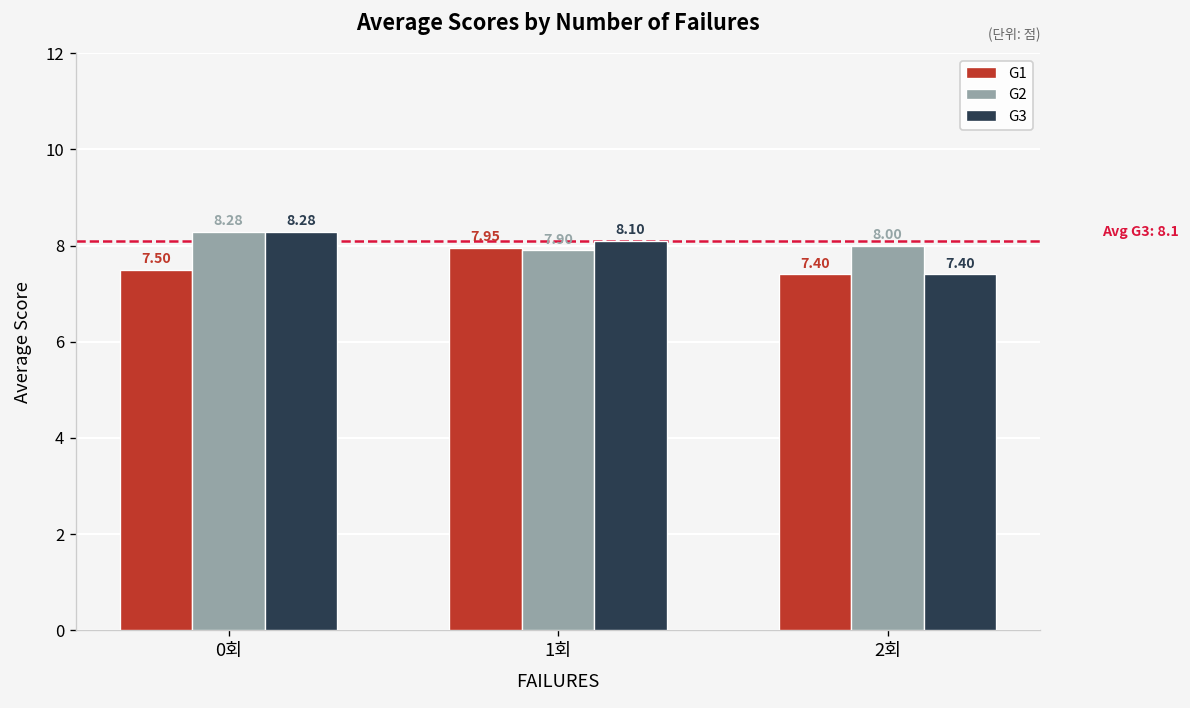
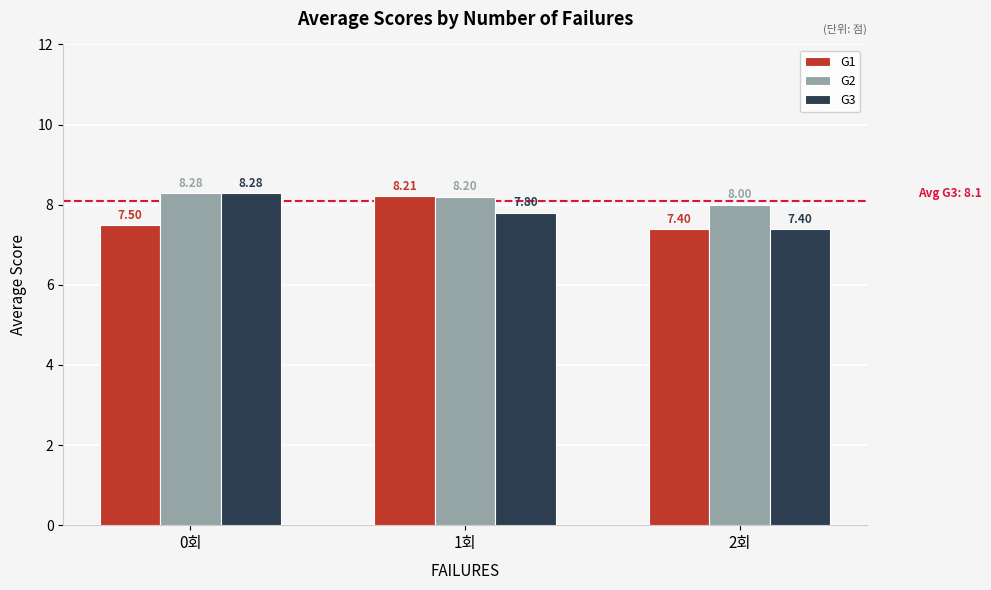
G1, 1회: 7.95 -> 8.21
G2, 1회: 7.90 -> 8.20
G3, 1회: 8.10 -> 7.80
